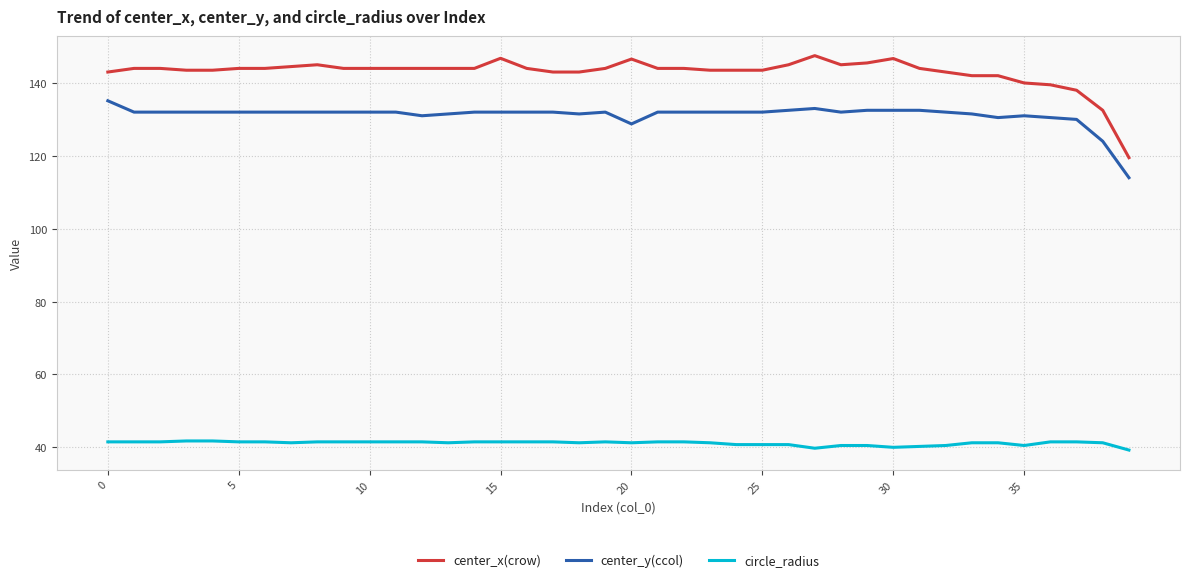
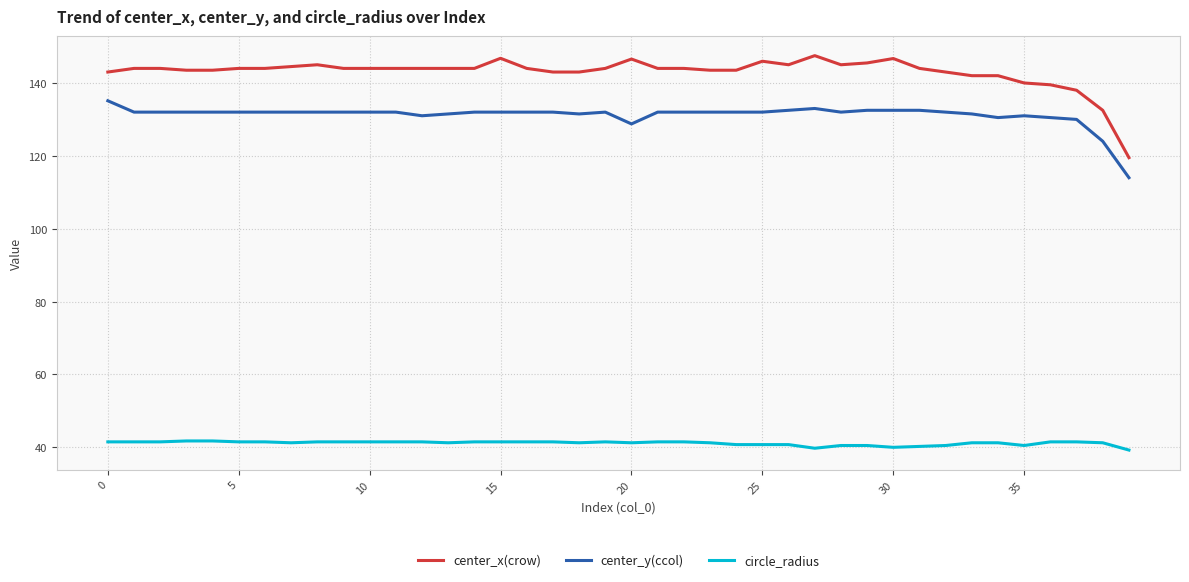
center_x(crow), 25: 143 -> 146
